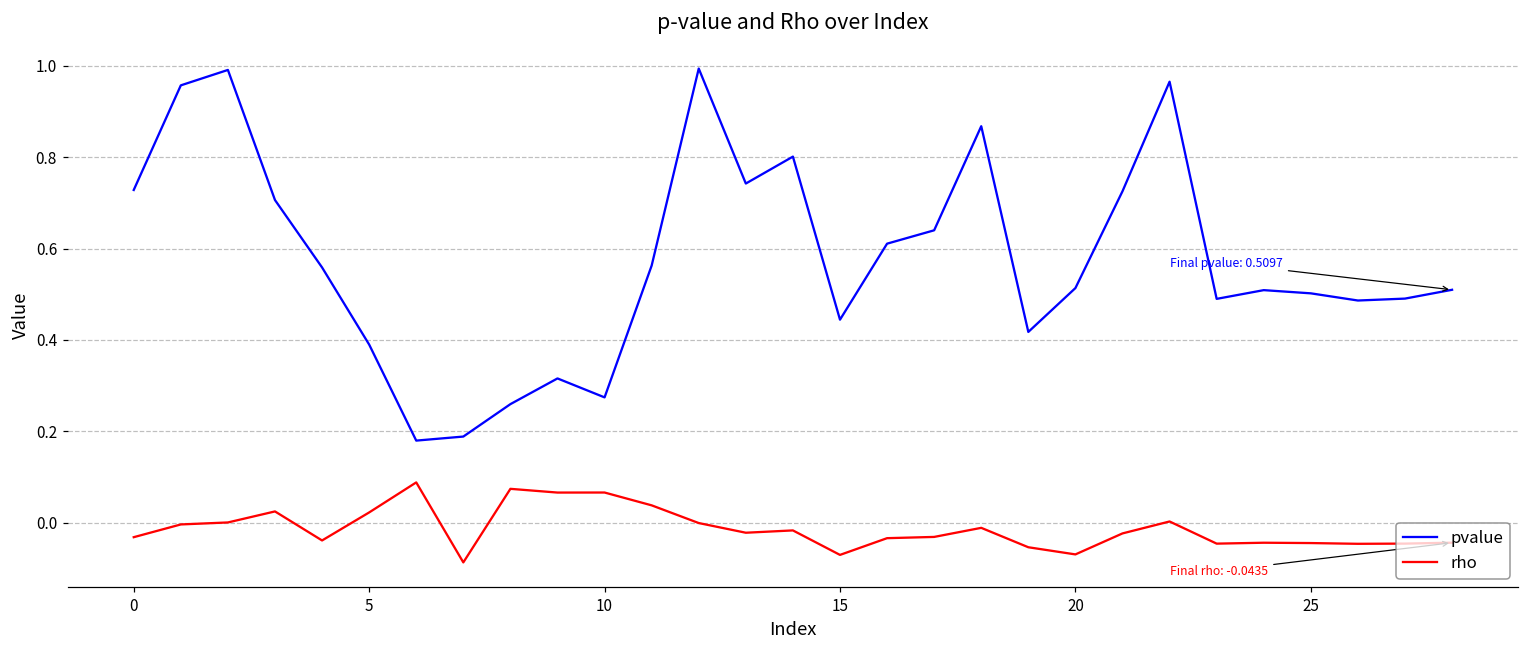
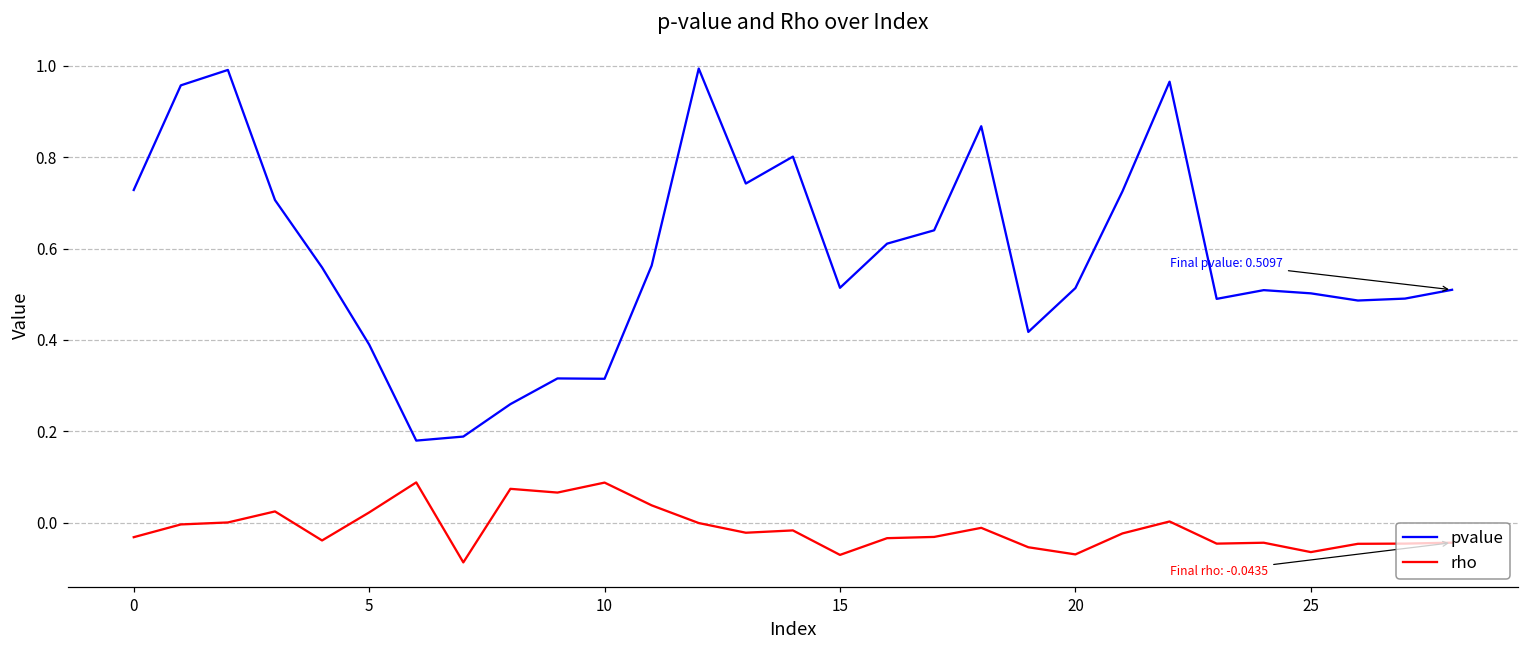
pvalue, 10: 0.27 -> 0.32
rho, 10: 0.07 -> 0.09
pvalue, 15: 0.44 -> 0.51
rho, 25: -0.04 -> -0.06
